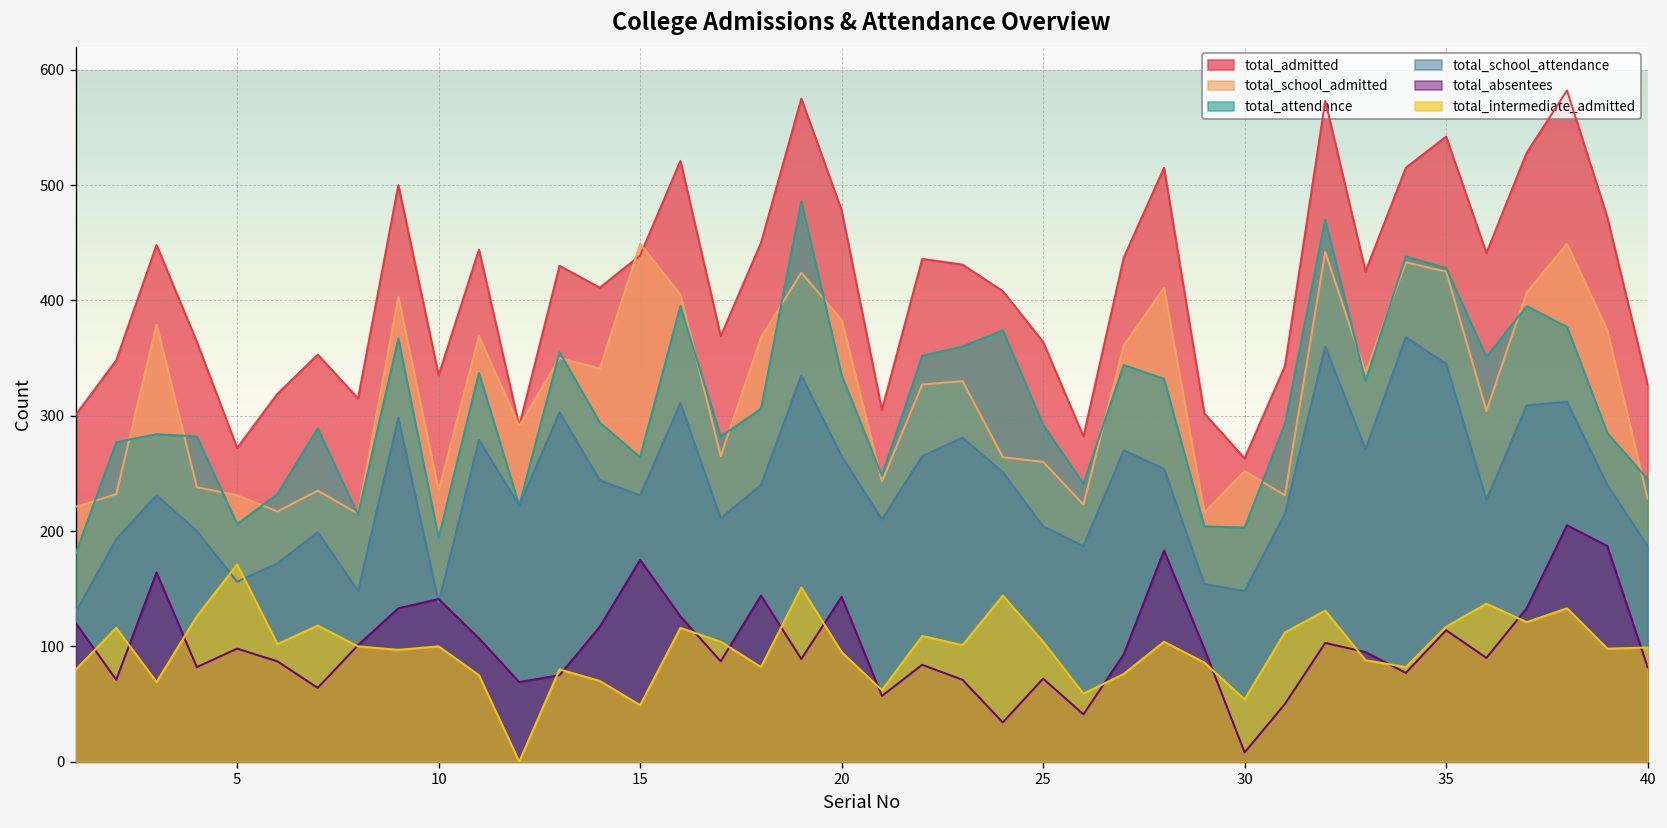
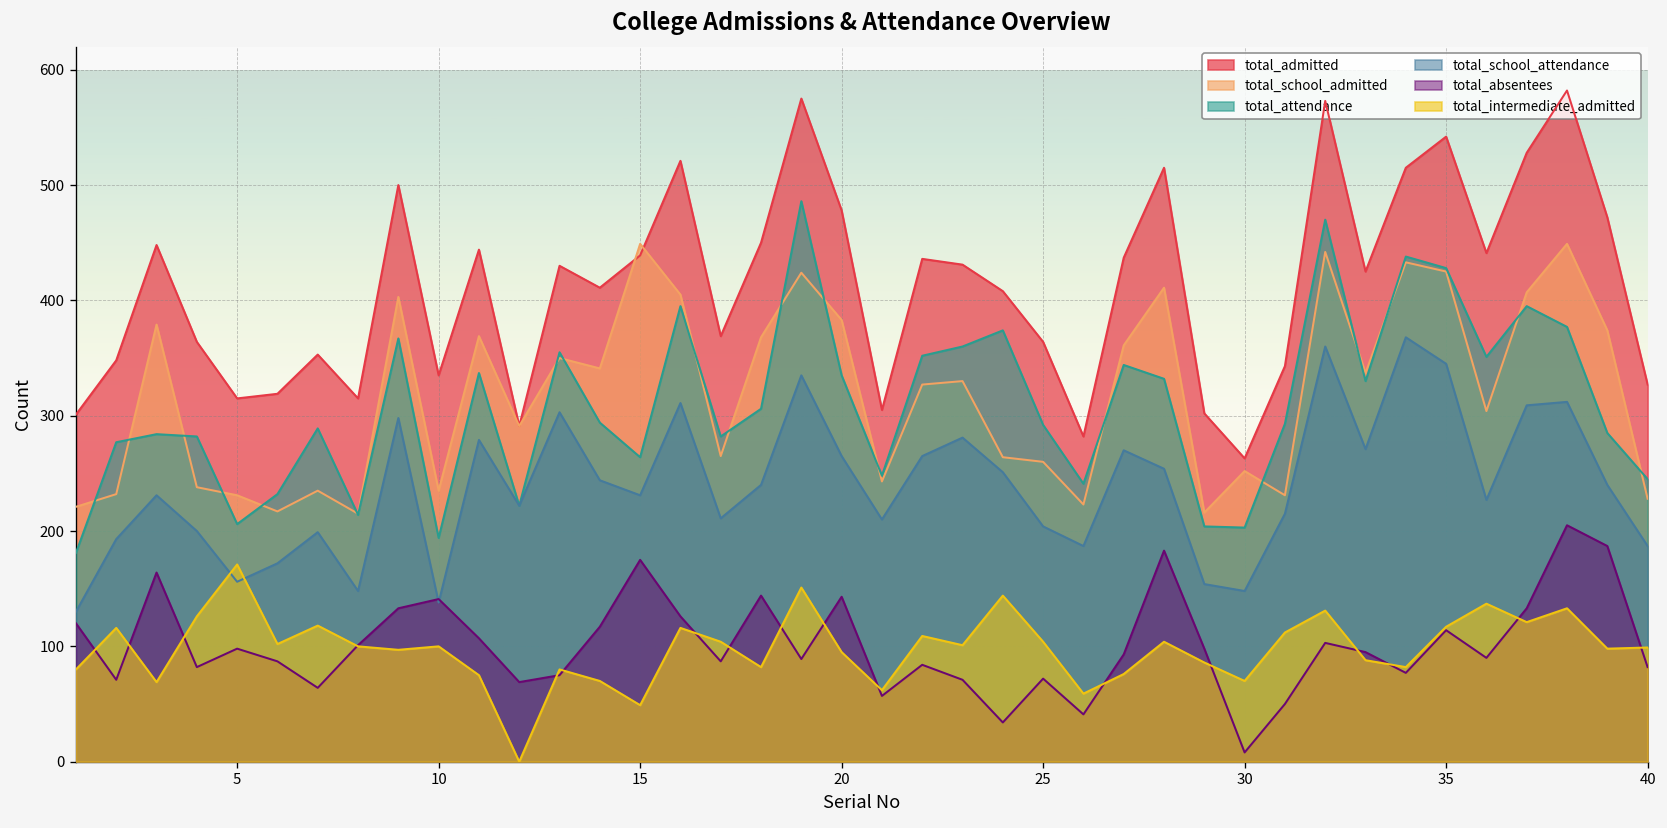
total_admitted, 5: 270 -> 320
total_intermediate_admitted, 30: 50 -> 70
